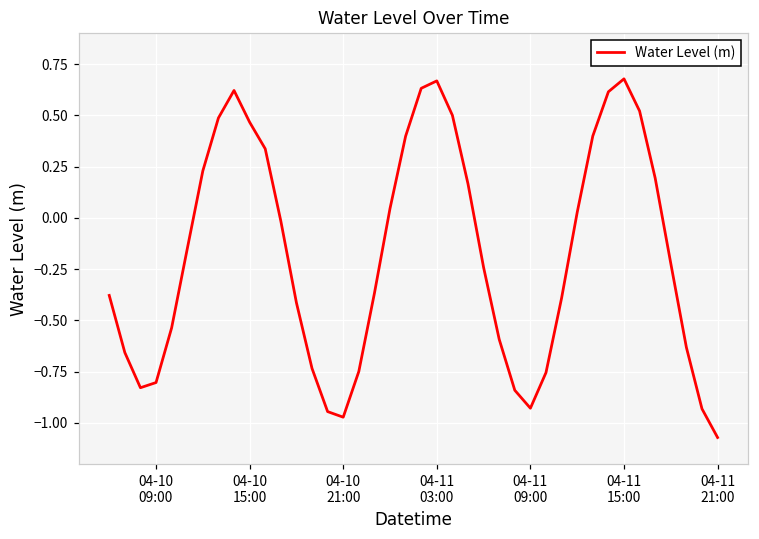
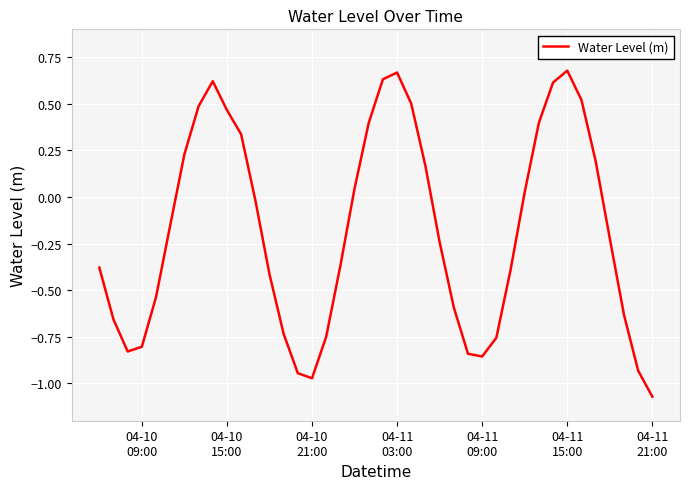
04-11 09:00: -0.93 -> -0.86
